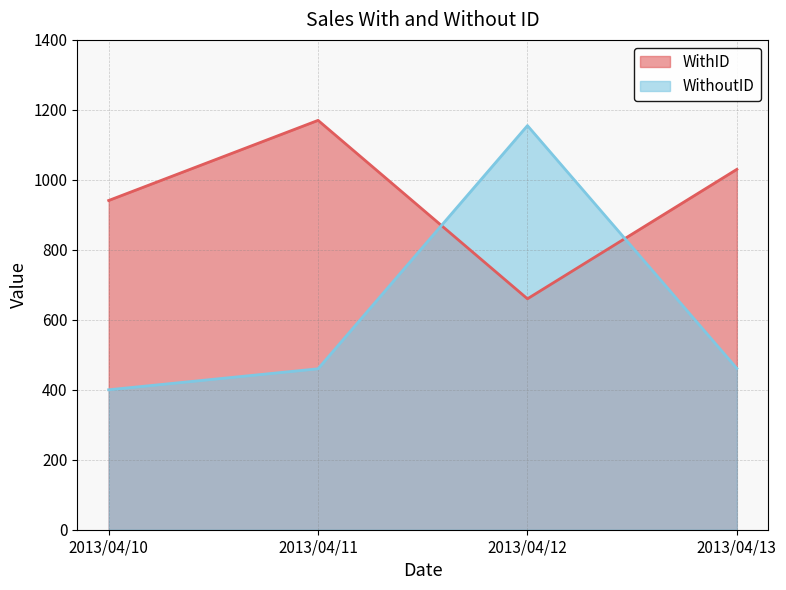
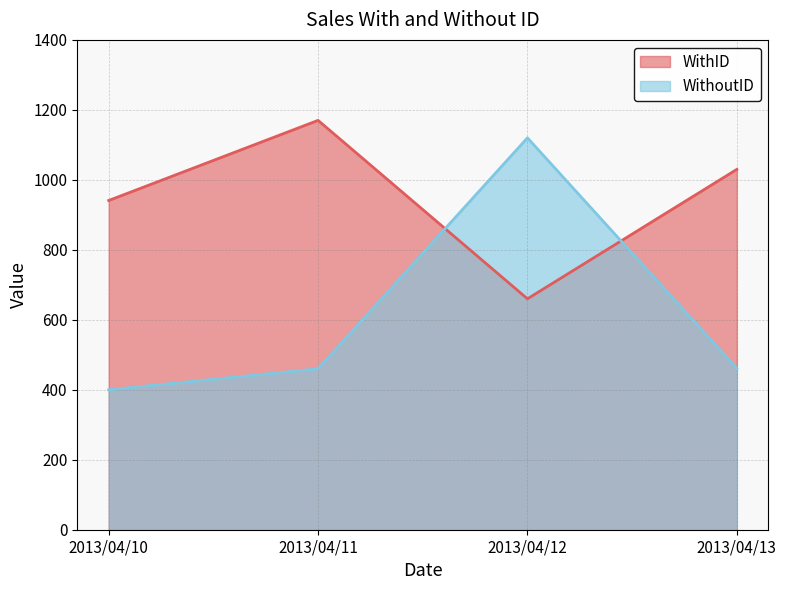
WithoutID, 2013/04/12: 1160 -> 1120
